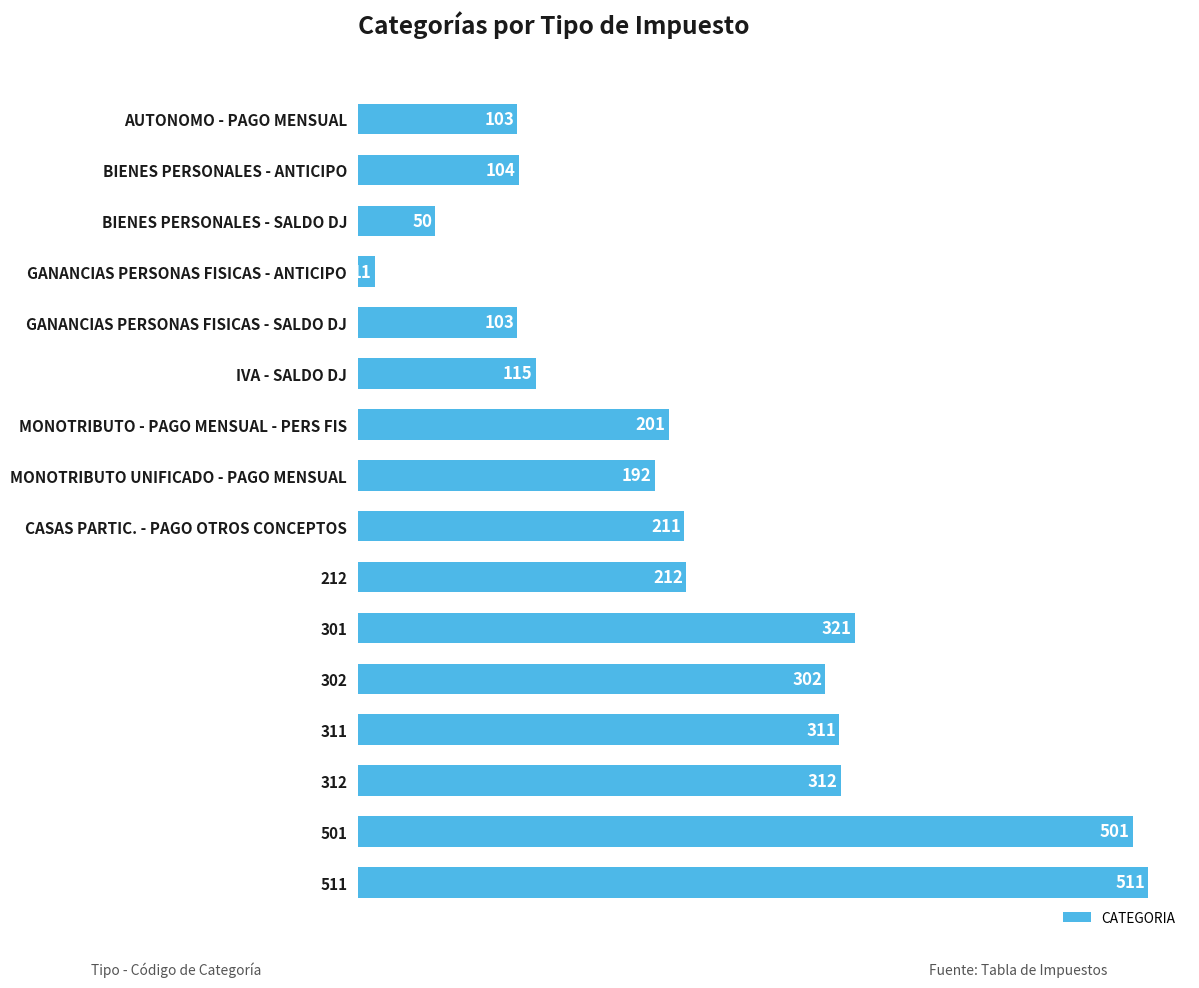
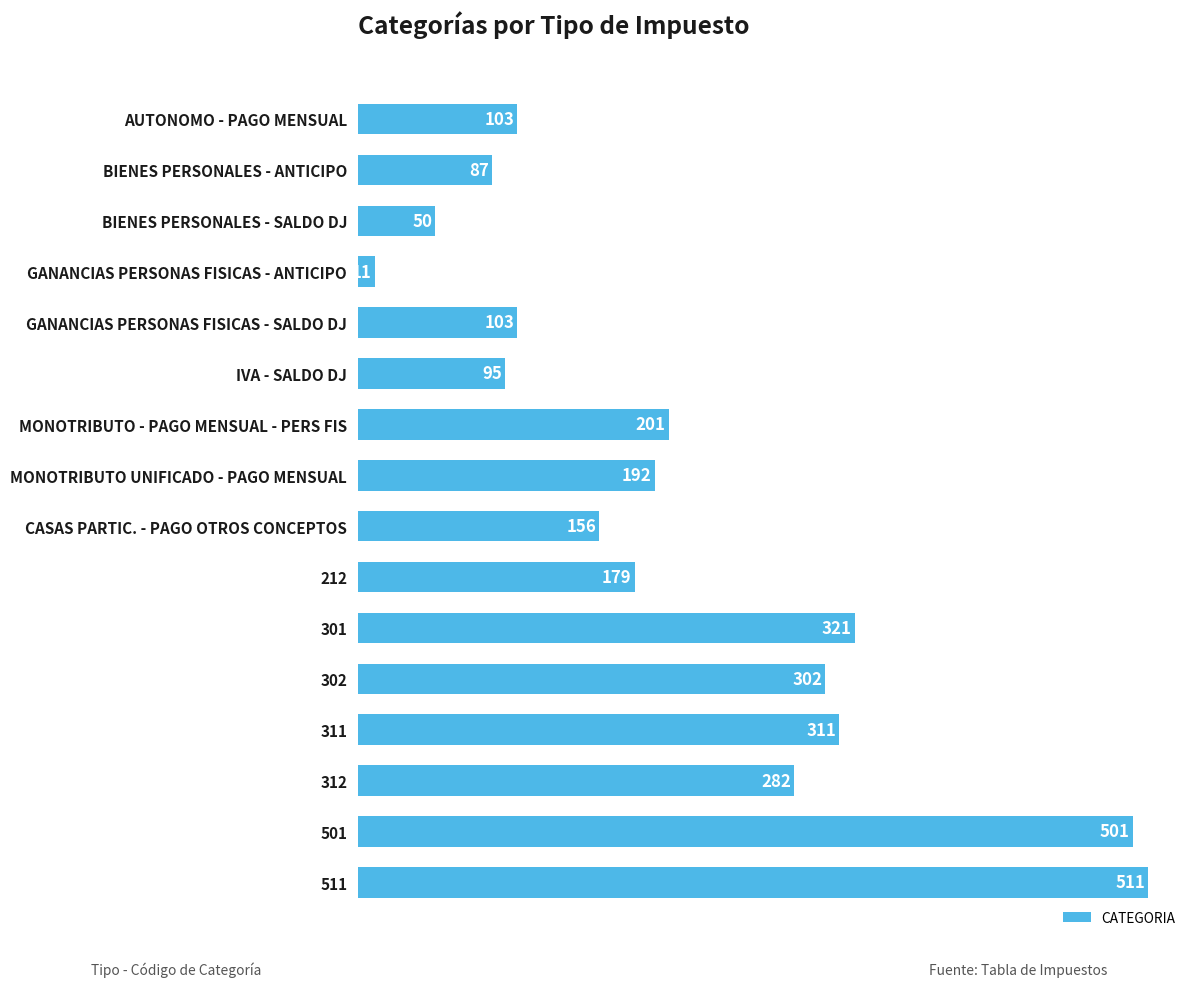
BIENES PERSONALES - ANTICIPO: 104 -> 87
IVA - SALDO DJ: 115 -> 95
CASAS PARTIC. - PAGO OTROS CONCEPTOS: 211 -> 156
212: 212 -> 179
312: 312 -> 282
